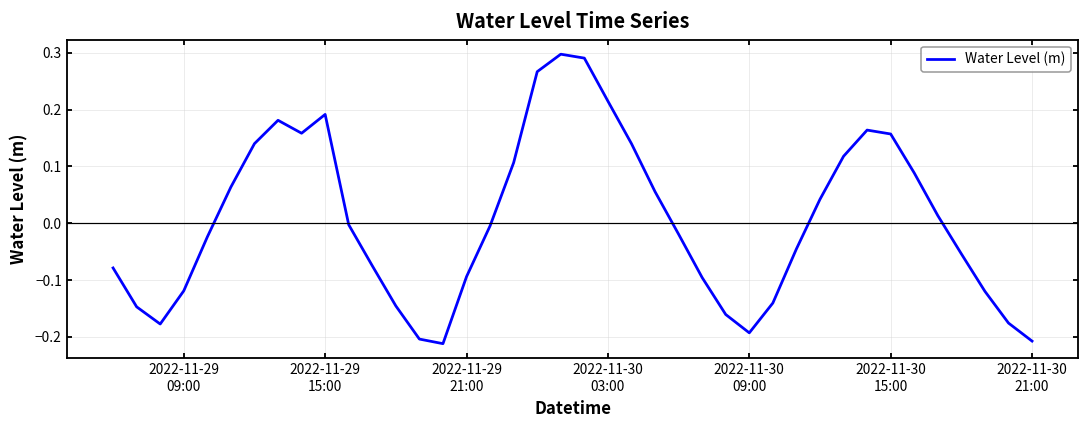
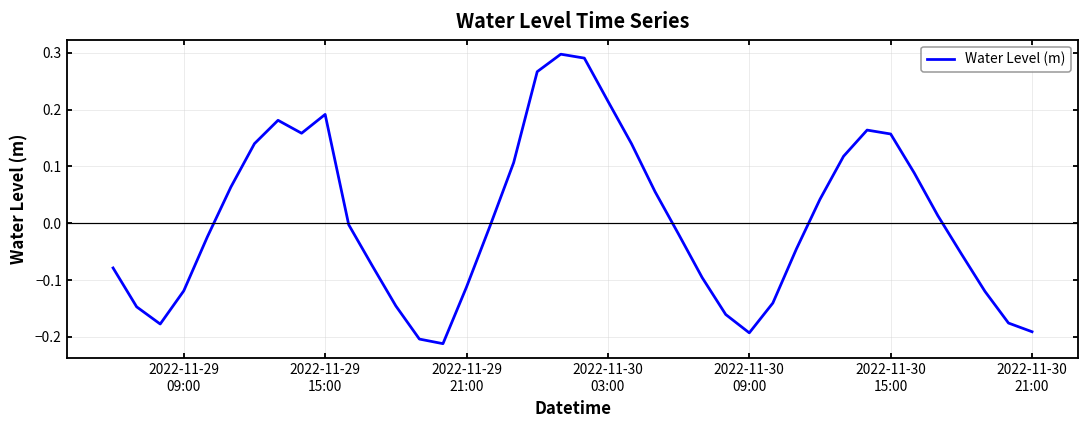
2022-11-29 21:00: -0.09 -> -0.11
2022-11-30 21:00: -0.21 -> -0.19
